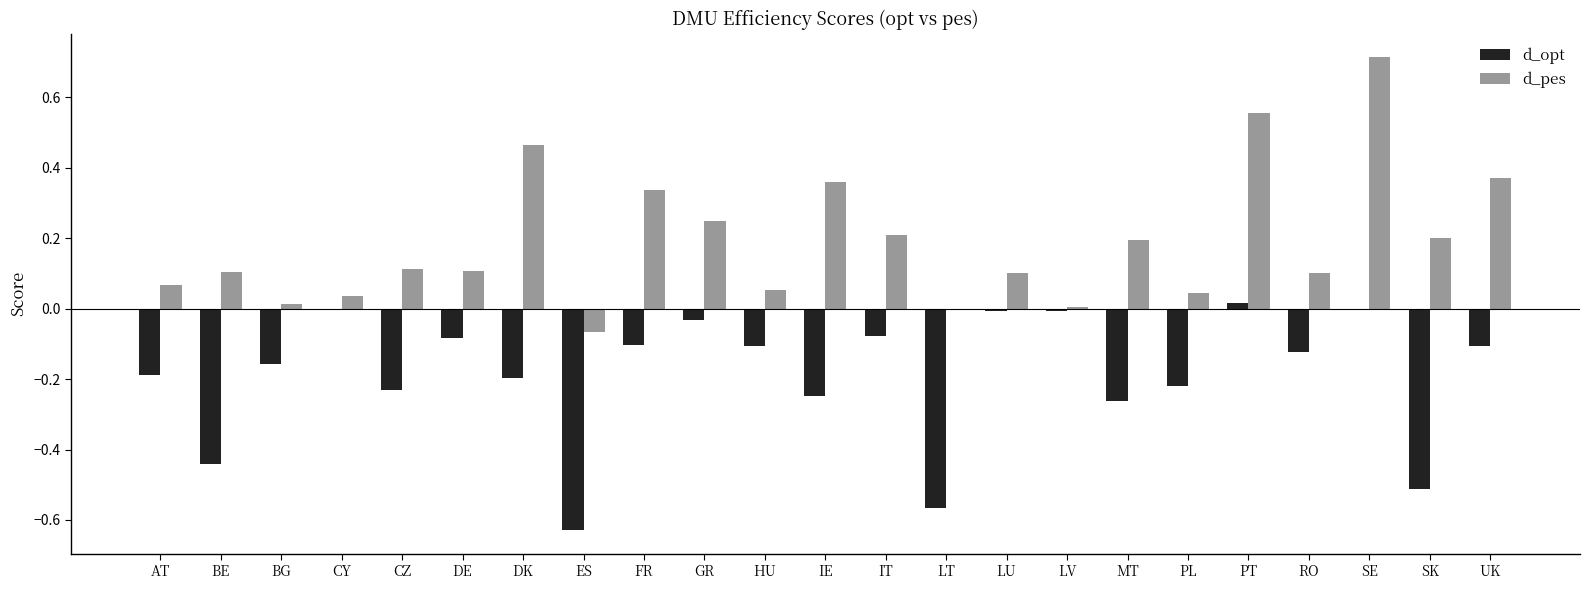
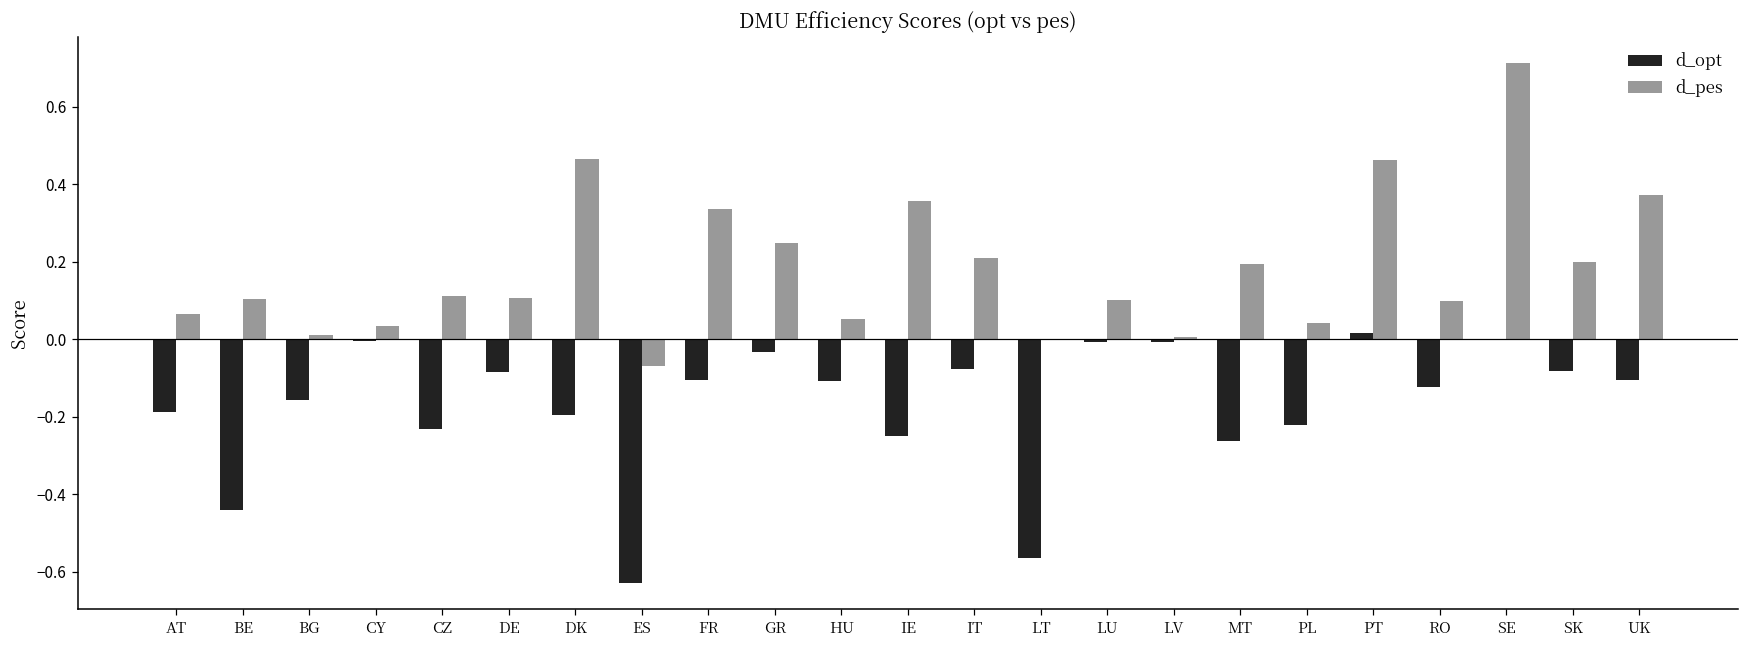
d_pes, PT: 0.56 -> 0.46
d_opt, SK: -0.51 -> -0.08
